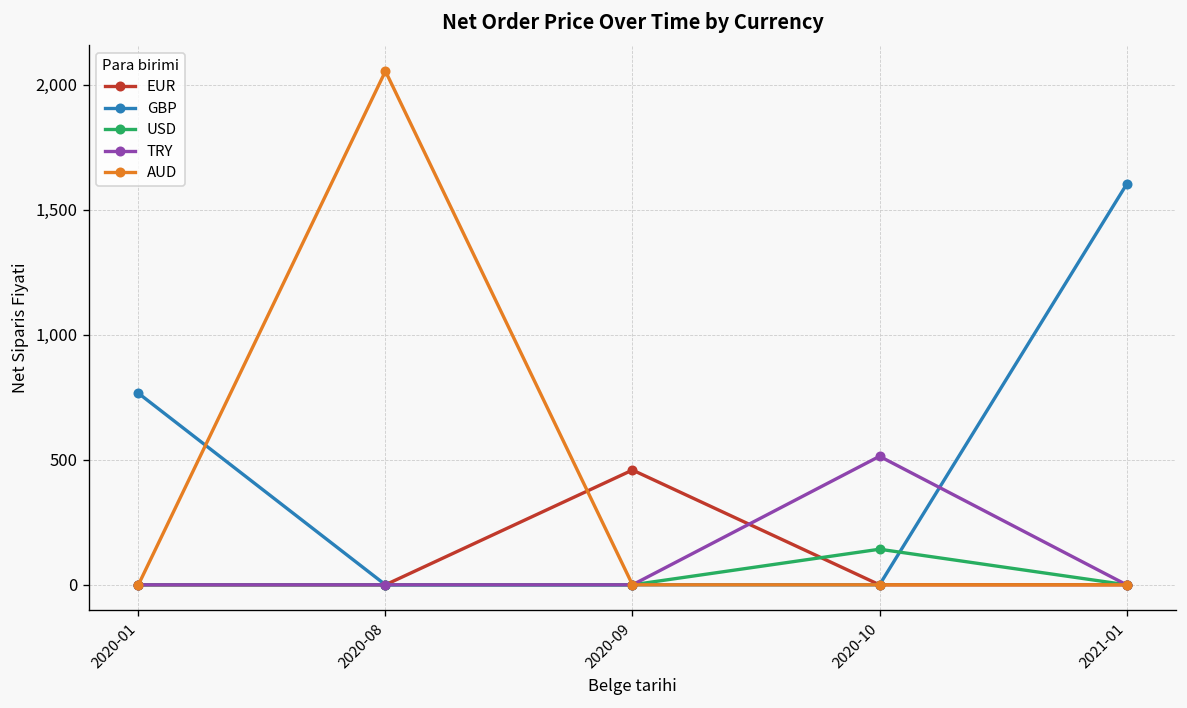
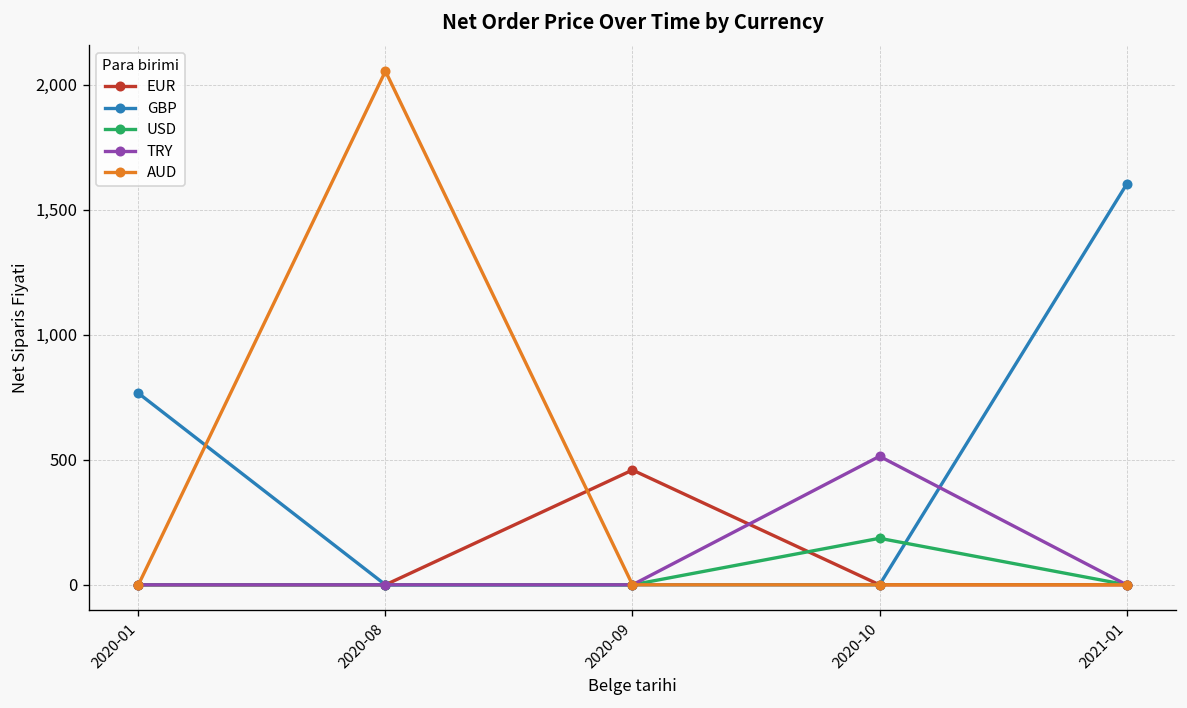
USD, 2020-10: 140 -> 190
